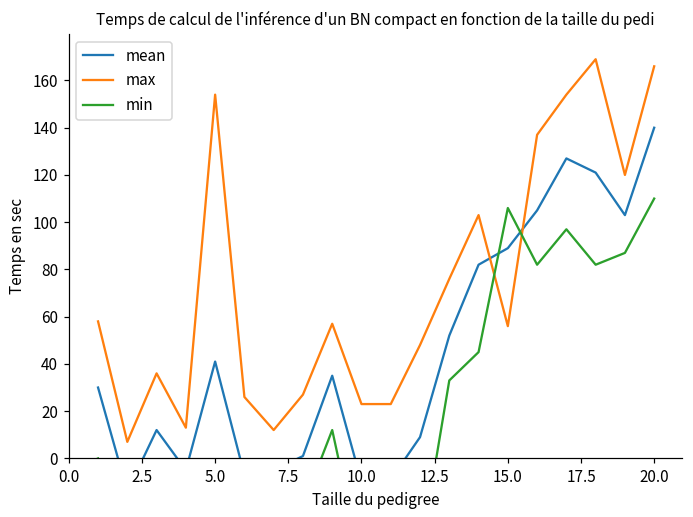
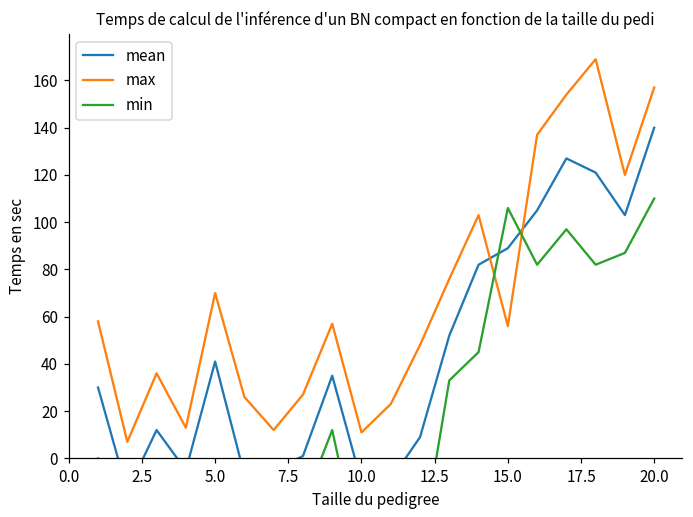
max, 5.0: 154 -> 70
max, 10.0: 23 -> 11
max, 20.0: 166 -> 157
